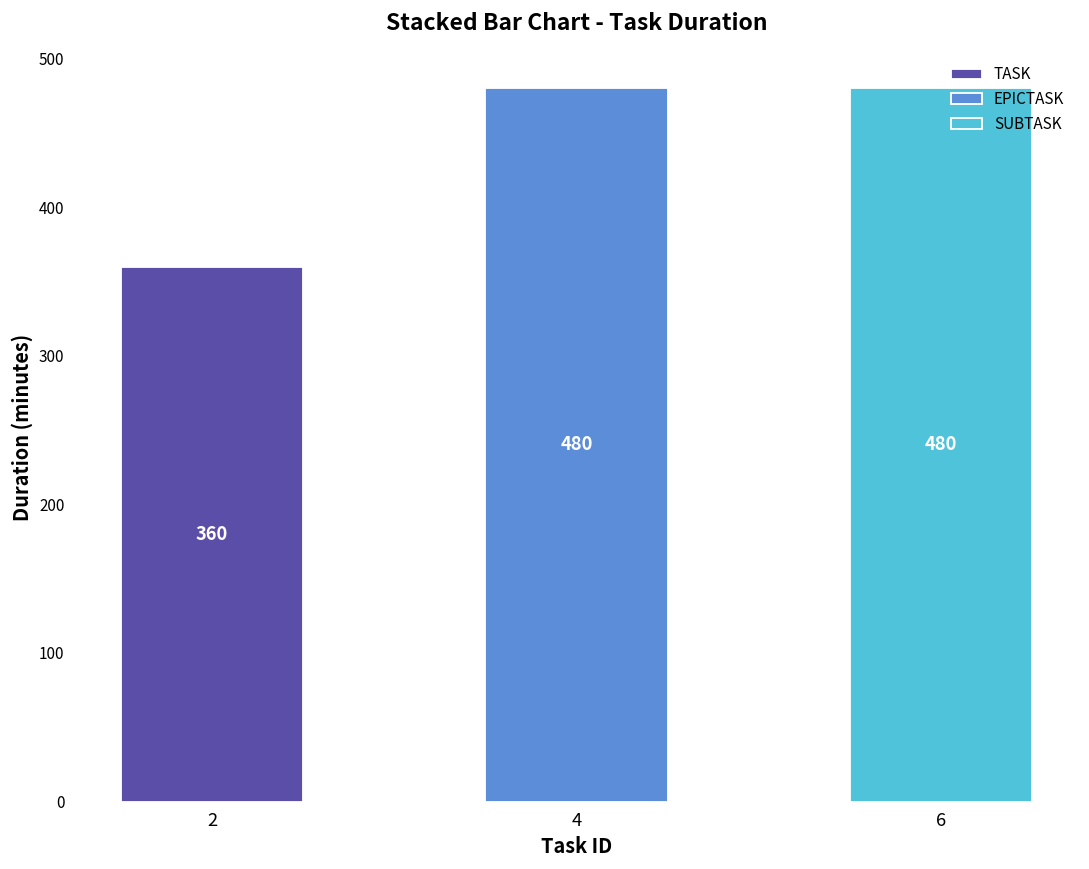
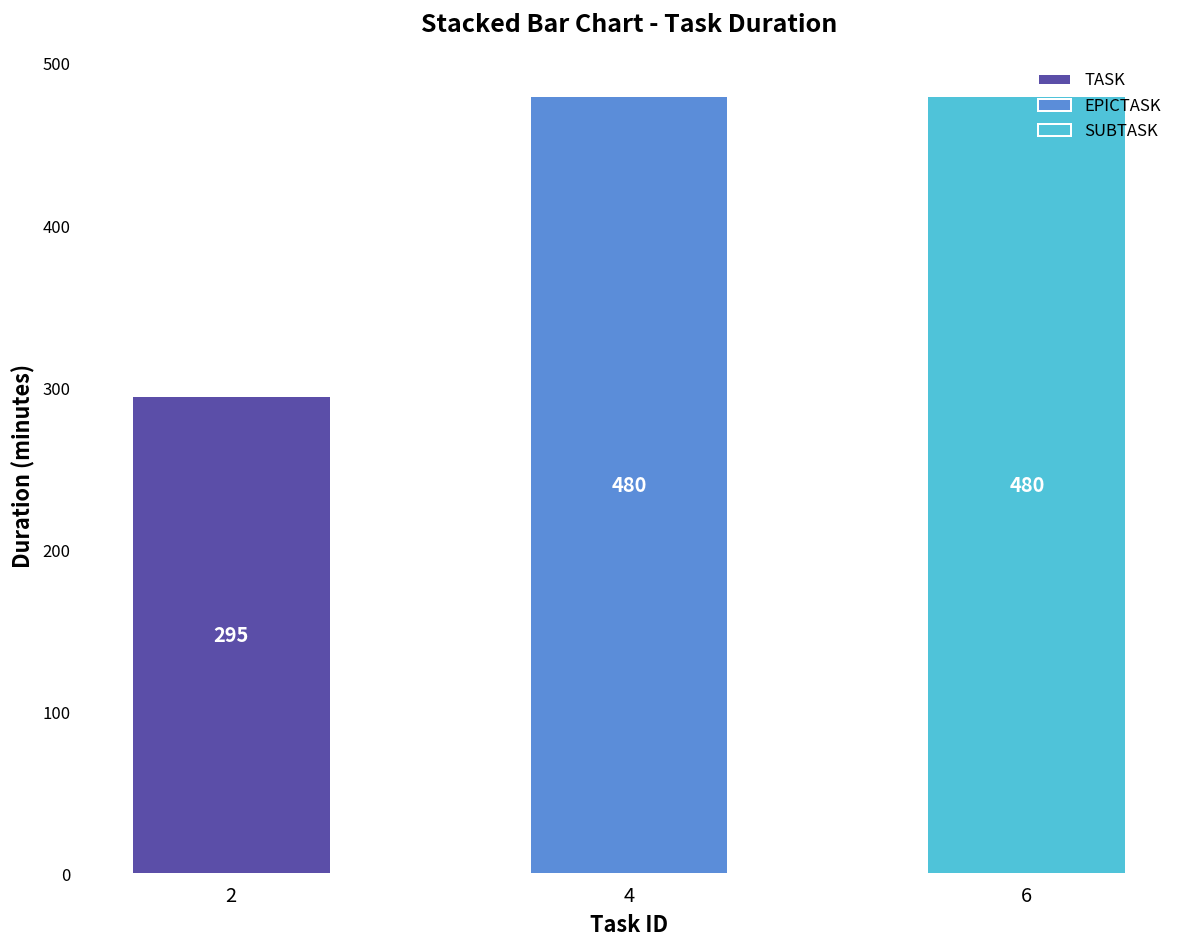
2: 360 -> 295
